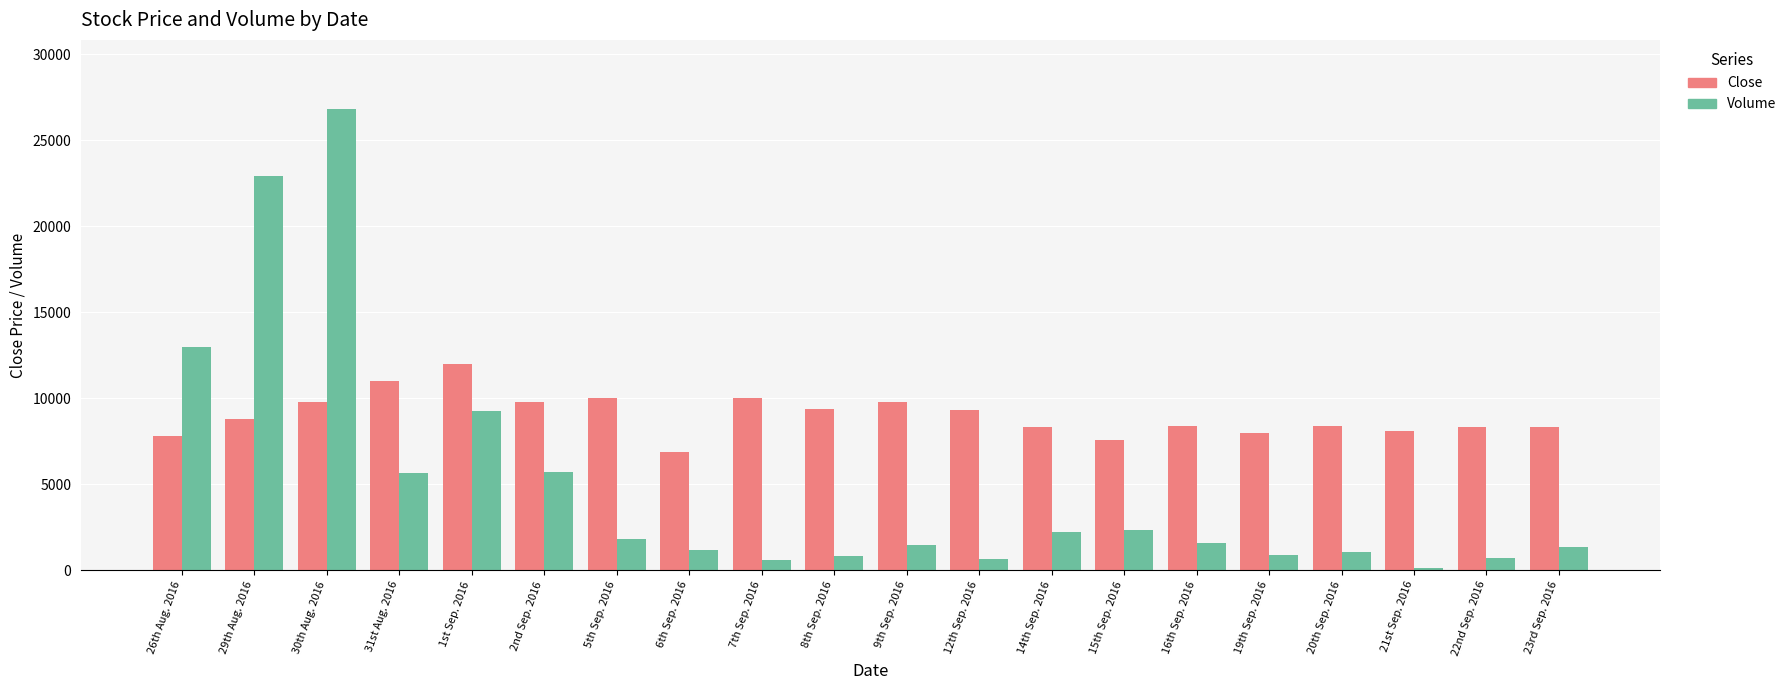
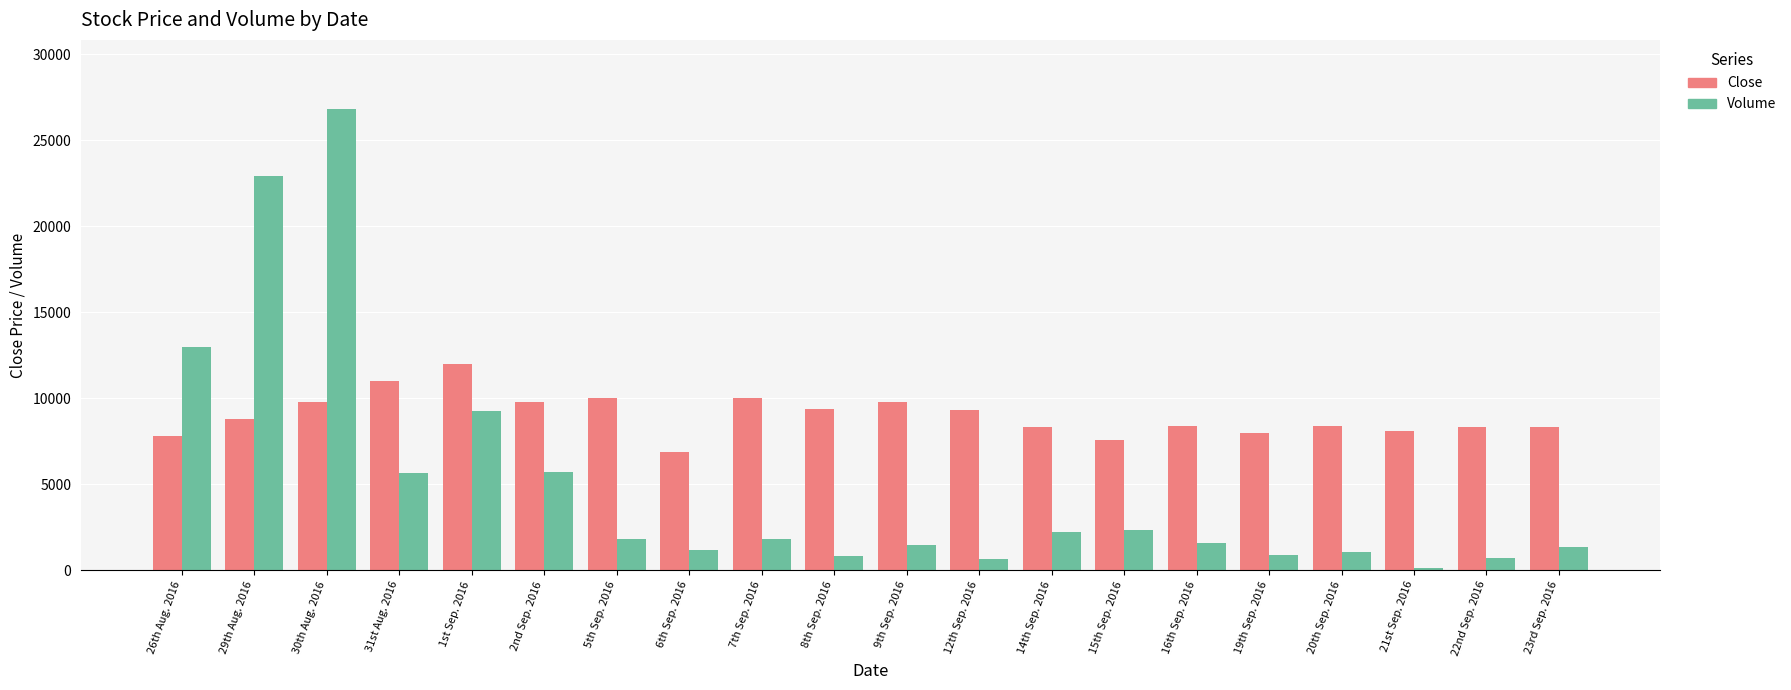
Volume, 7th Sep. 2016: 600 -> 1800
